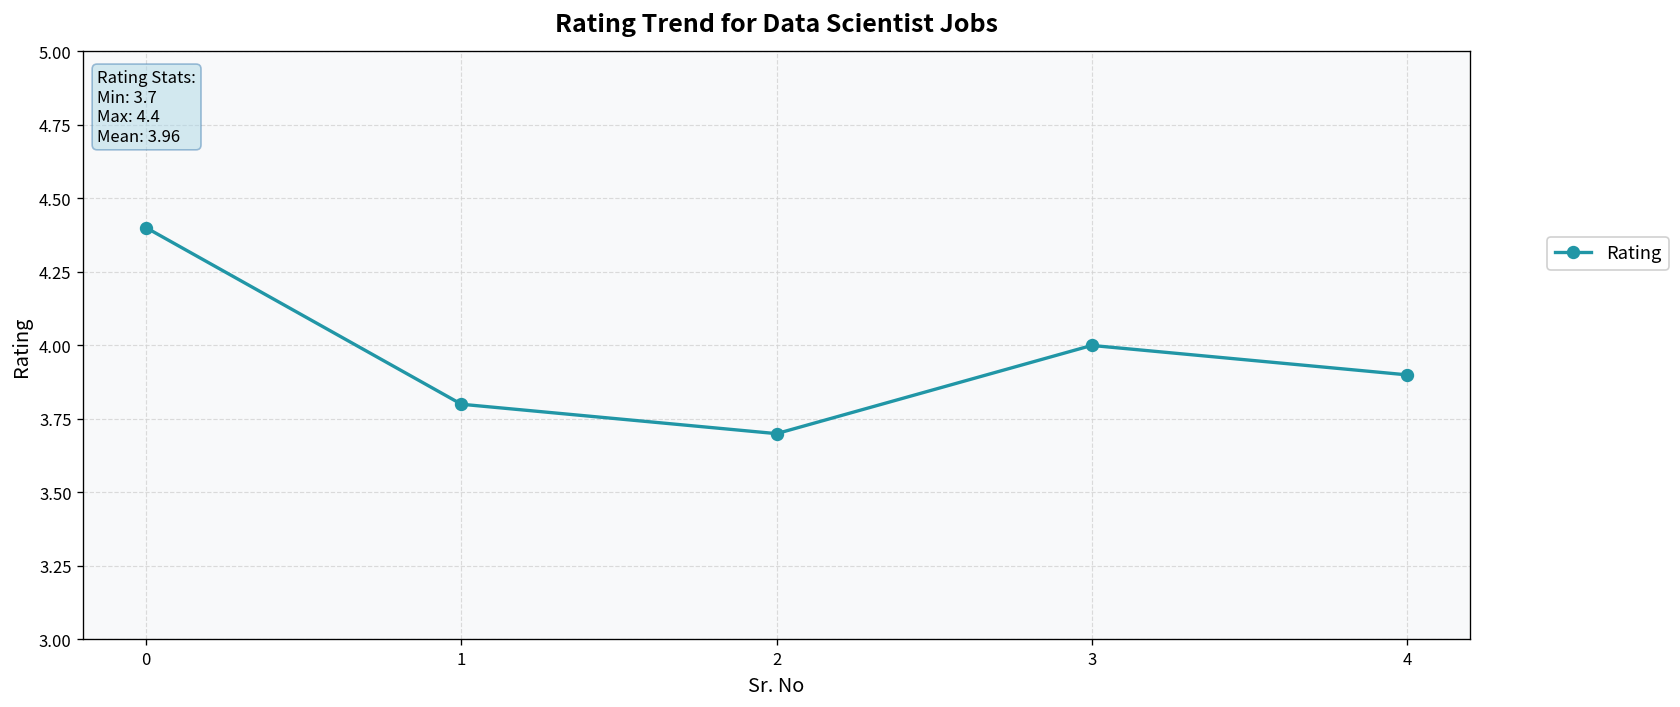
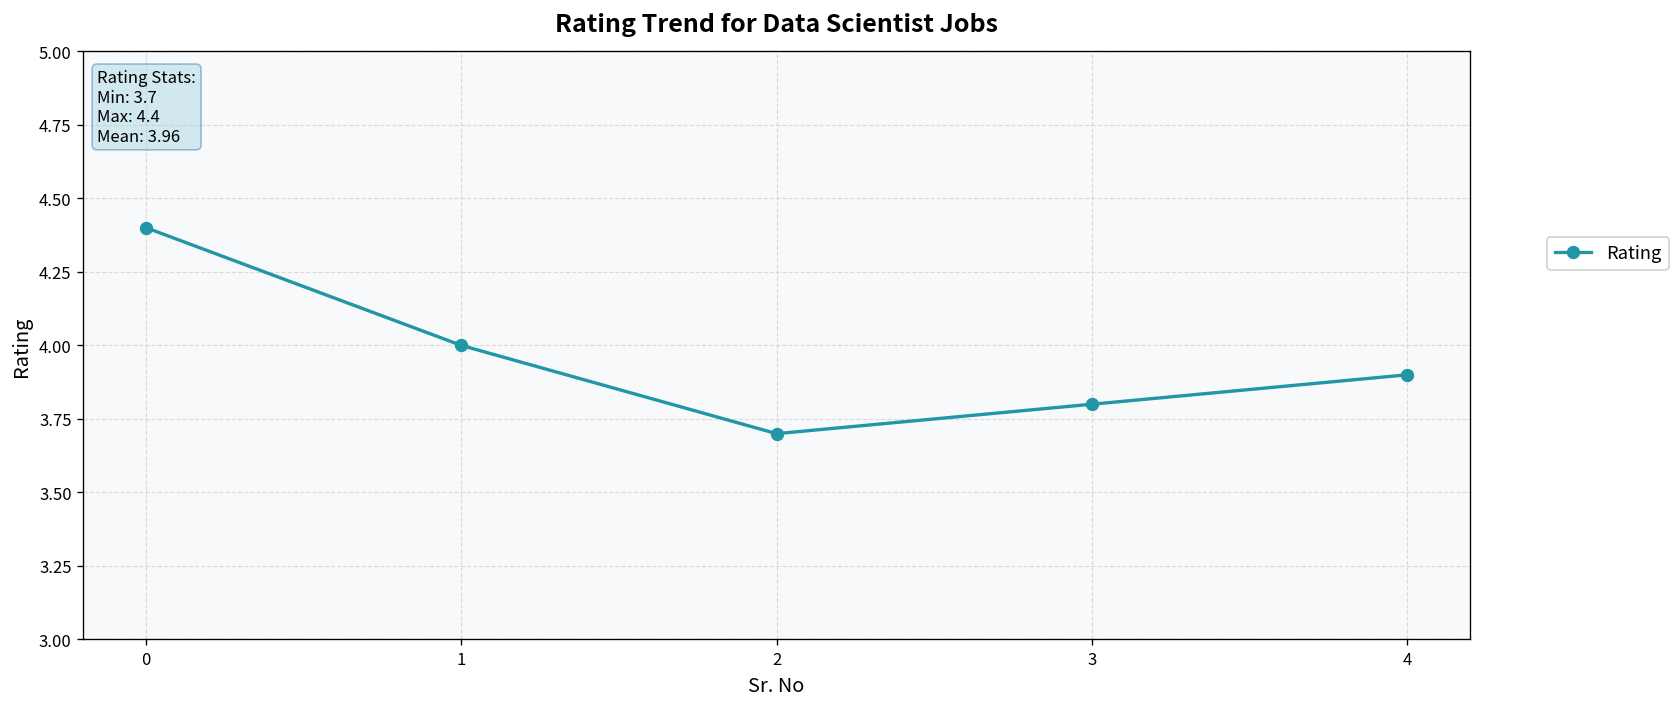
1: 3.8 -> 4.0
3: 4.0 -> 3.8
